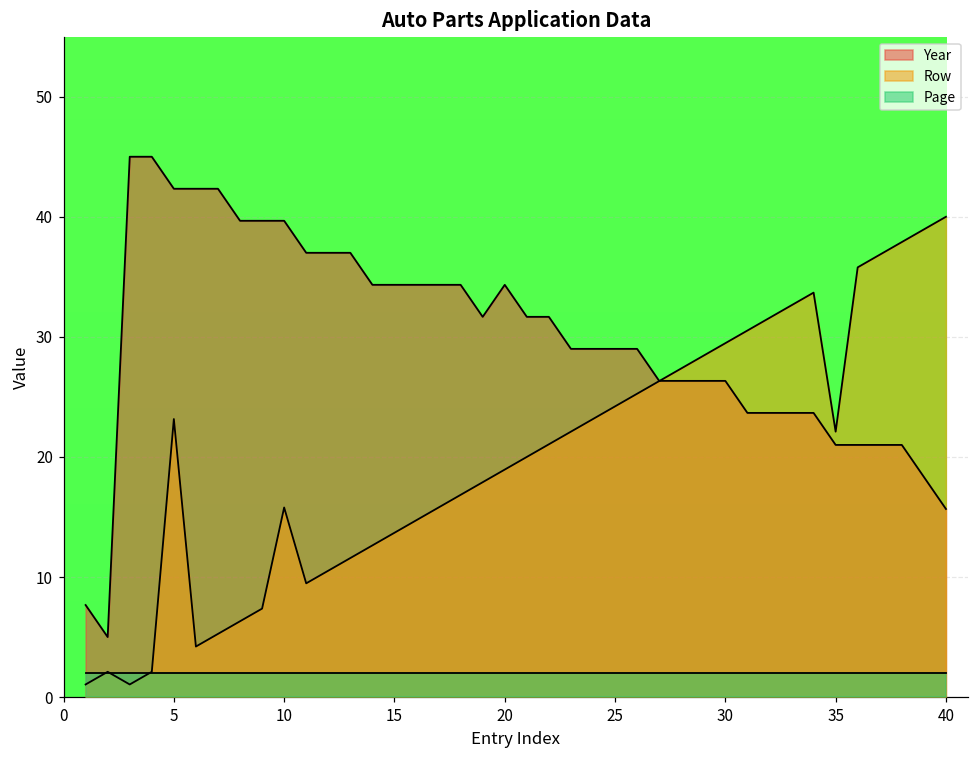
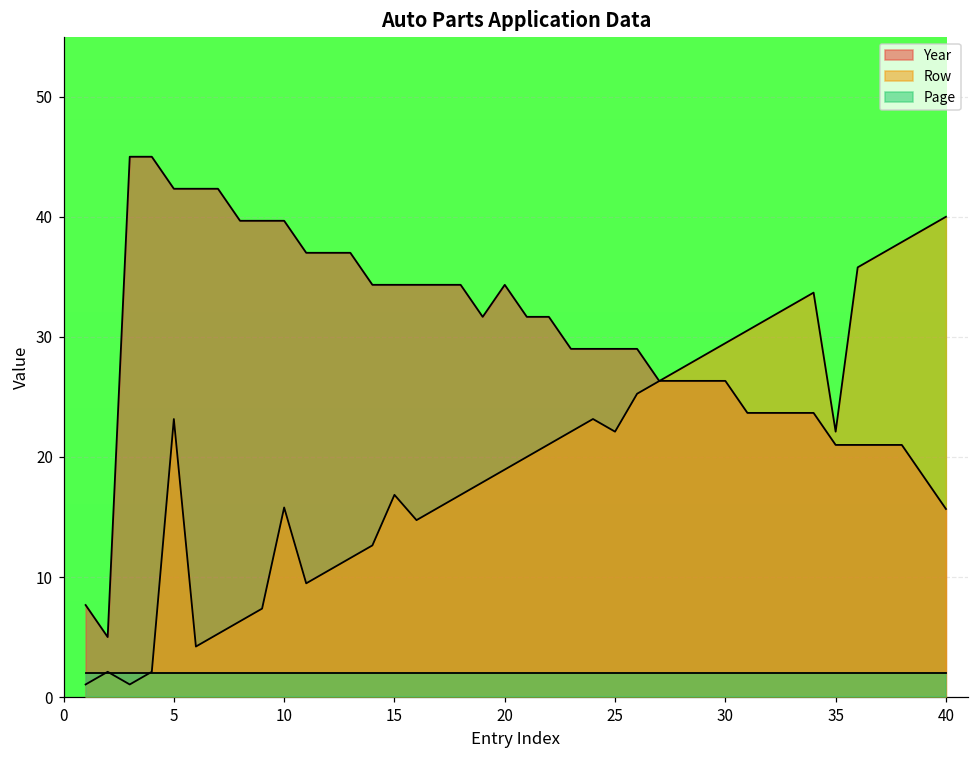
Row, 15: 13.7 -> 16.8
Row, 25: 24.2 -> 22.1
